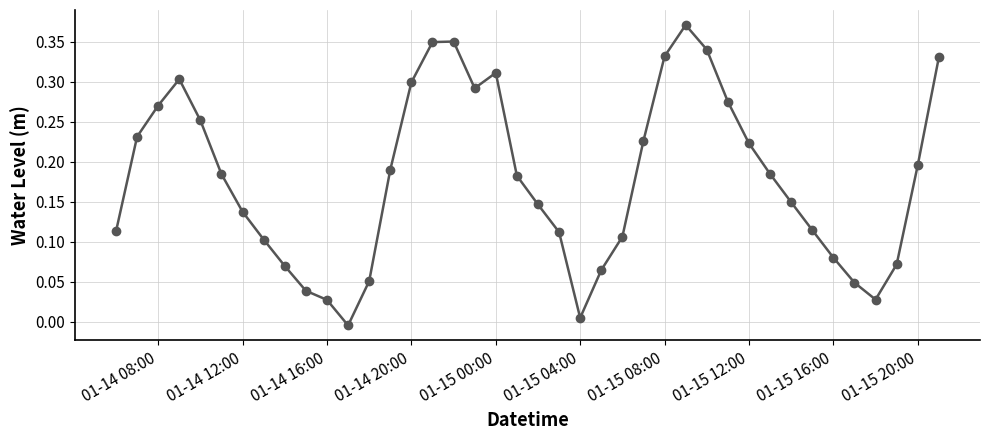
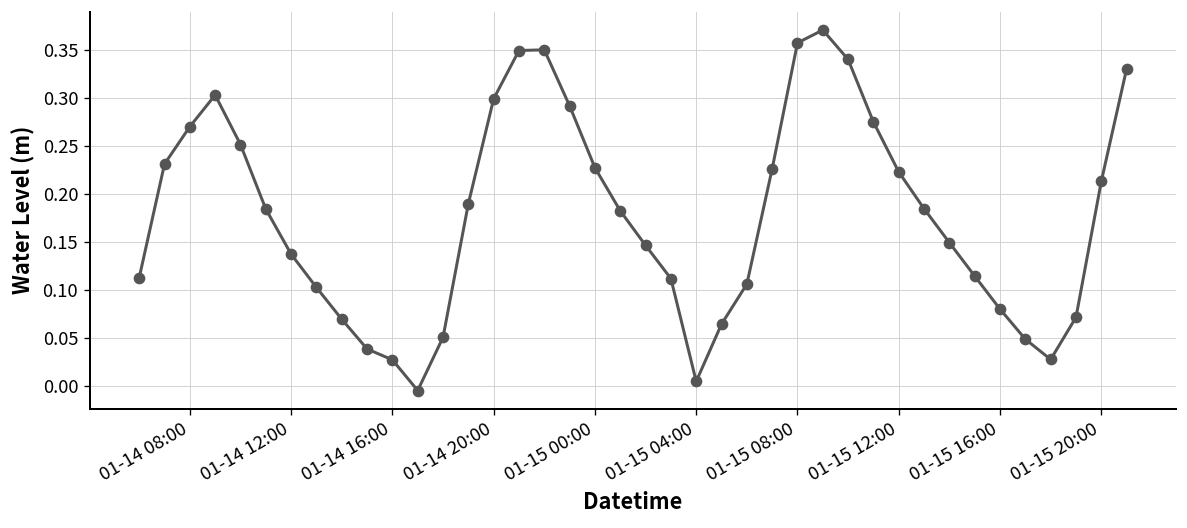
01-15 00:00: 0.31 -> 0.23
01-15 08:00: 0.33 -> 0.36
01-15 20:00: 0.20 -> 0.21
